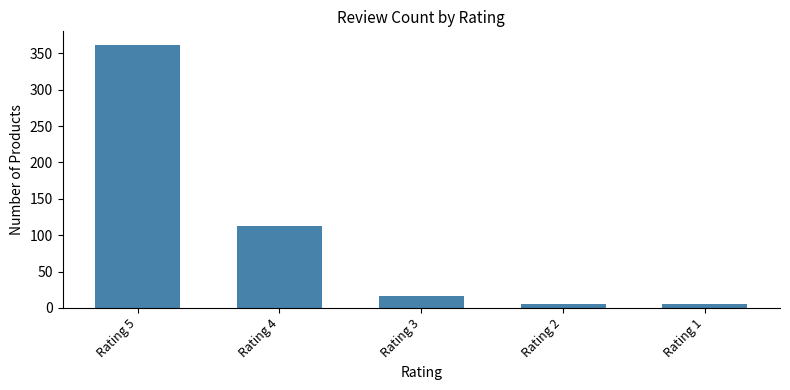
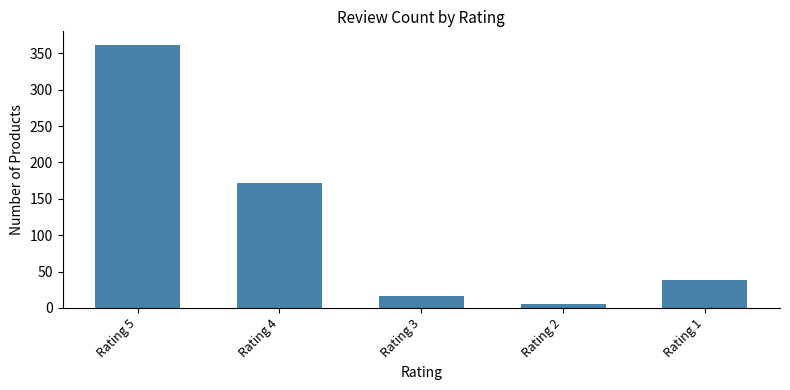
Rating 4: 110 -> 170
Rating 1: 10 -> 40
